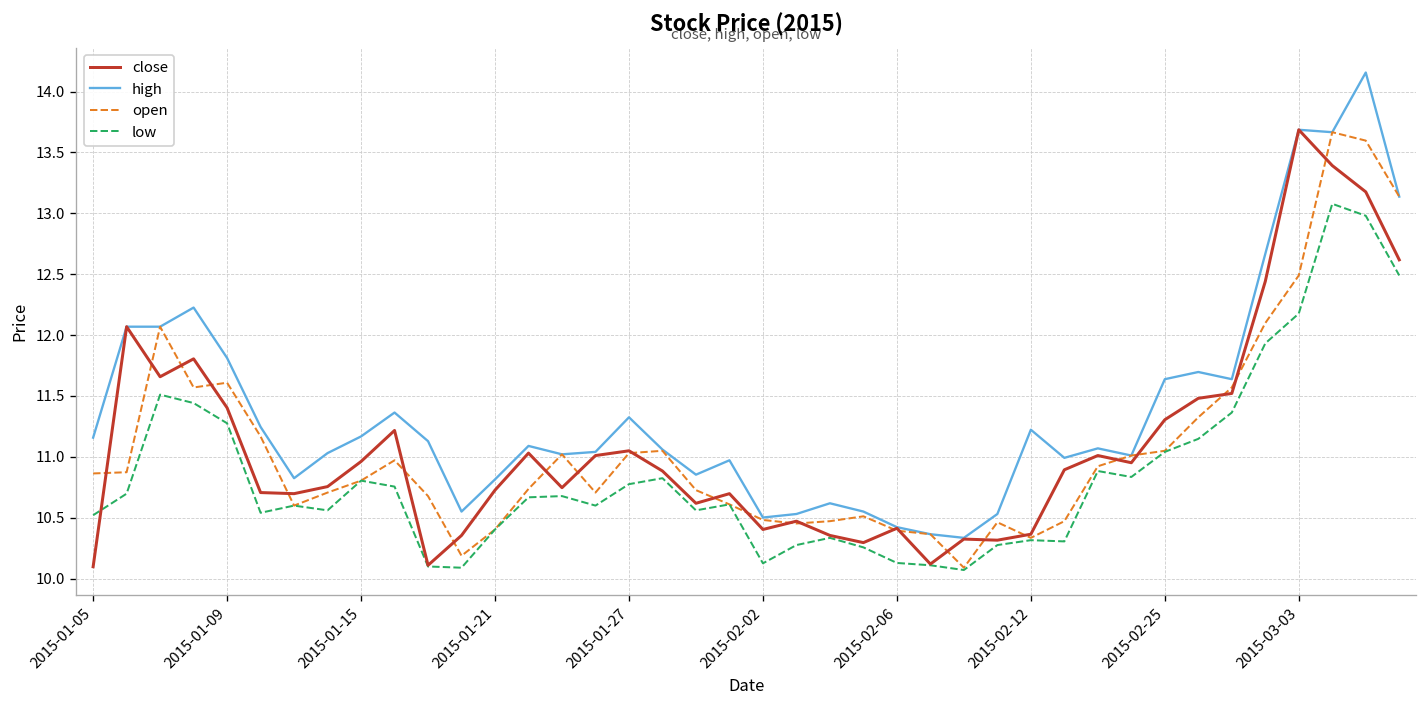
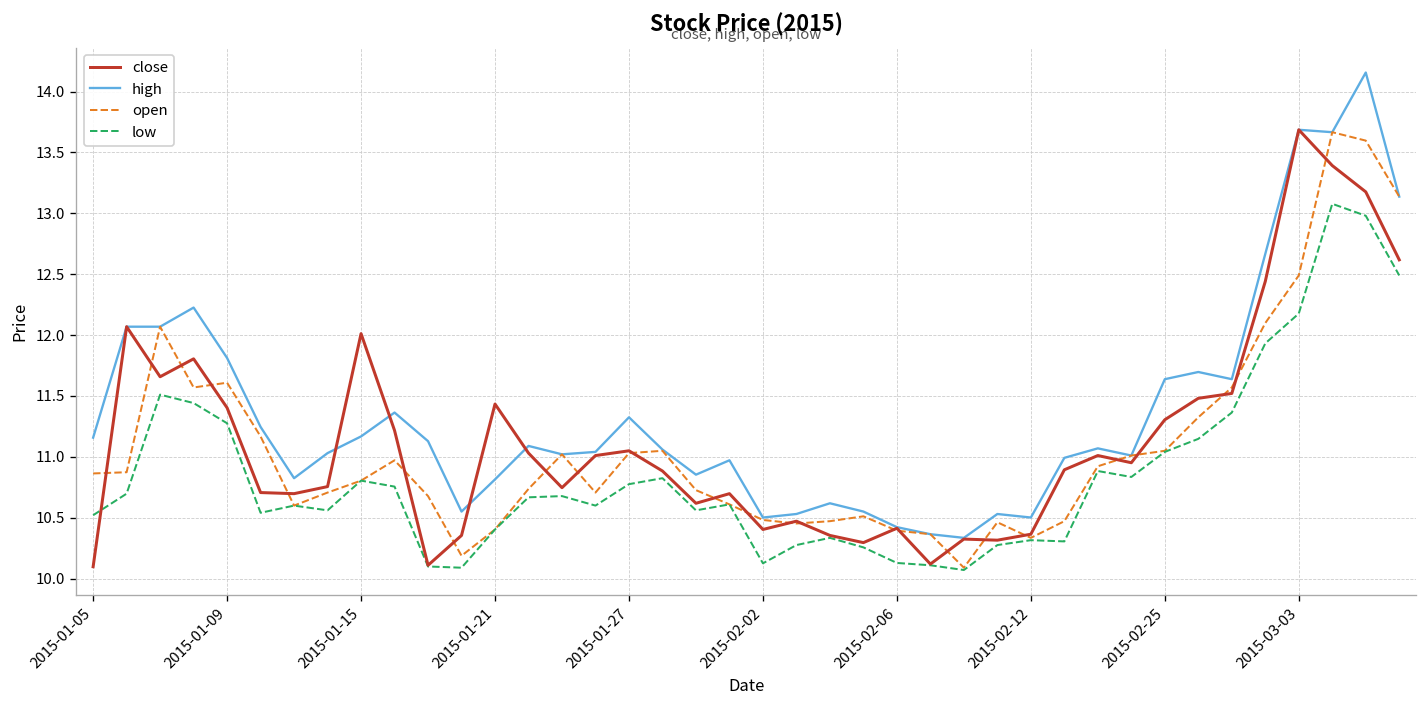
close, 2015-01-15: 10.96 -> 12.01
close, 2015-01-21: 10.73 -> 11.43
high, 2015-02-12: 11.22 -> 10.50
